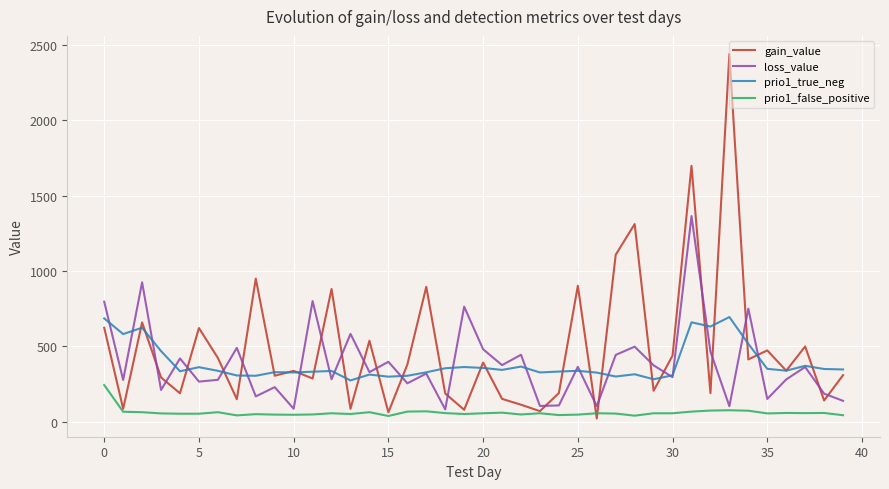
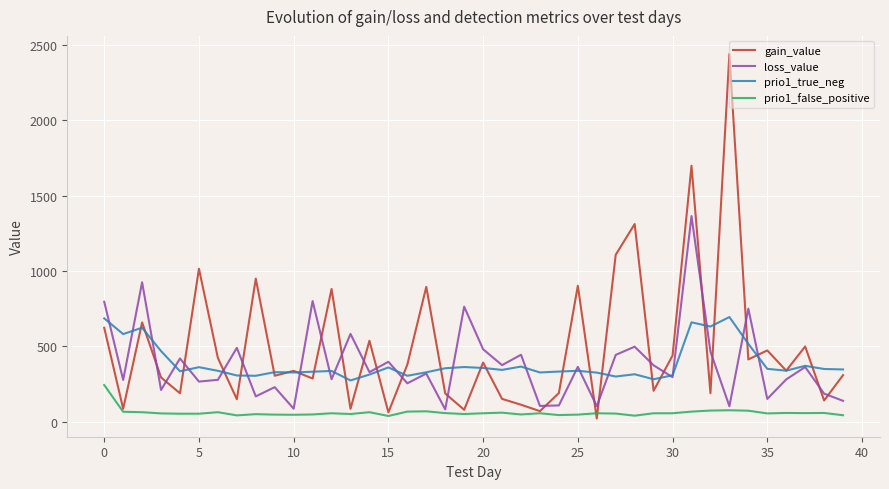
gain_value, 5: 620 -> 1010
prio1_true_neg, 15: 300 -> 360
